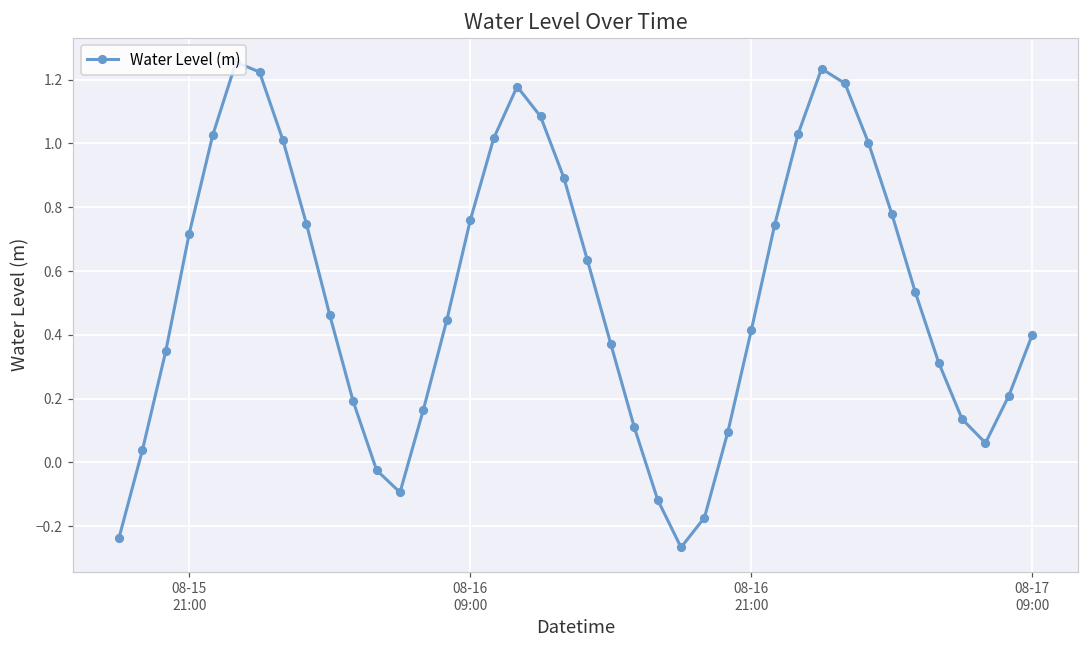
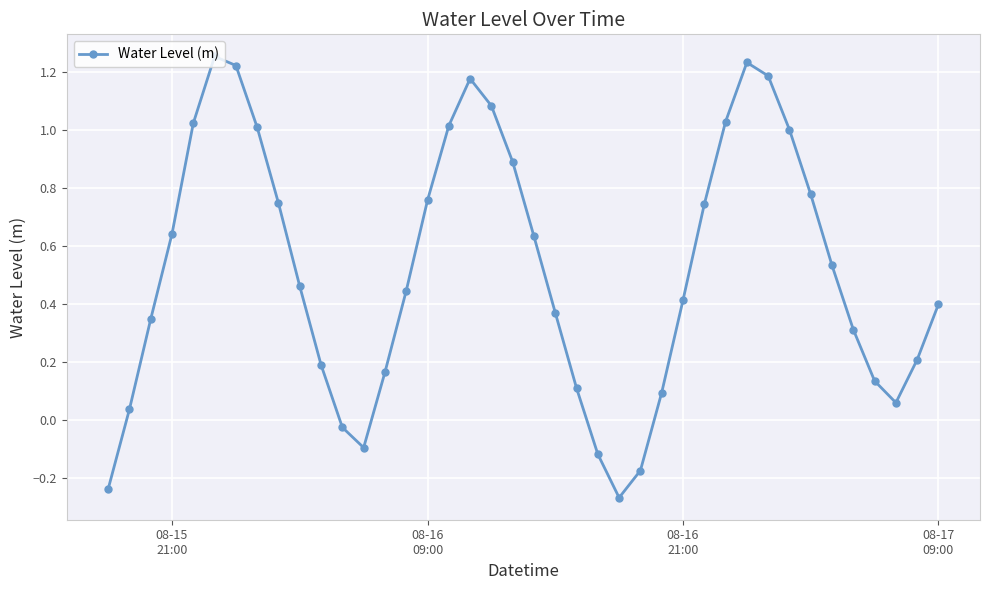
08-15 21:00: 0.72 -> 0.64
